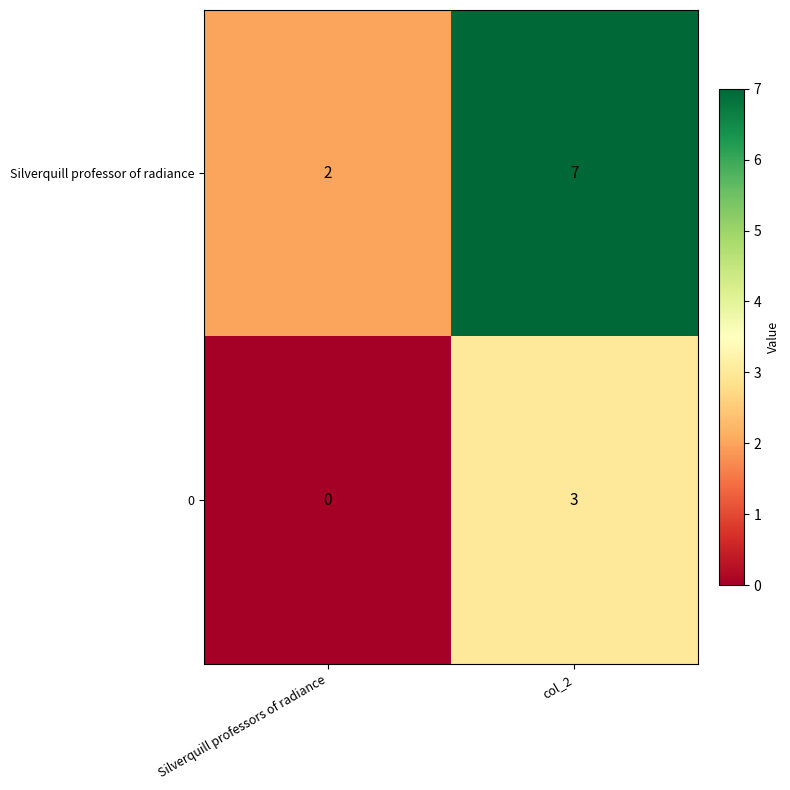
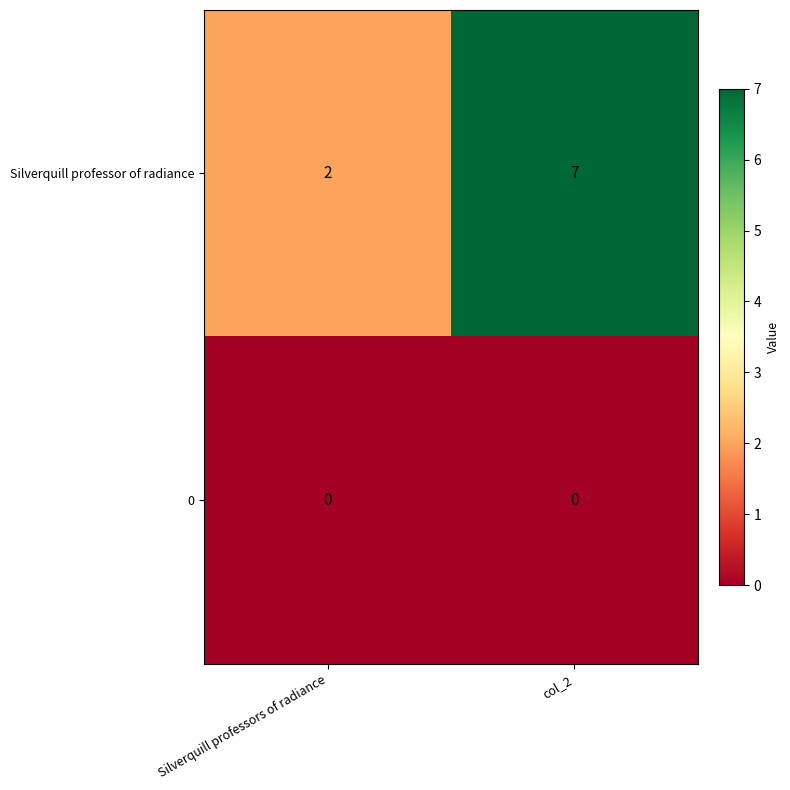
0, col_2: 3 -> 0
